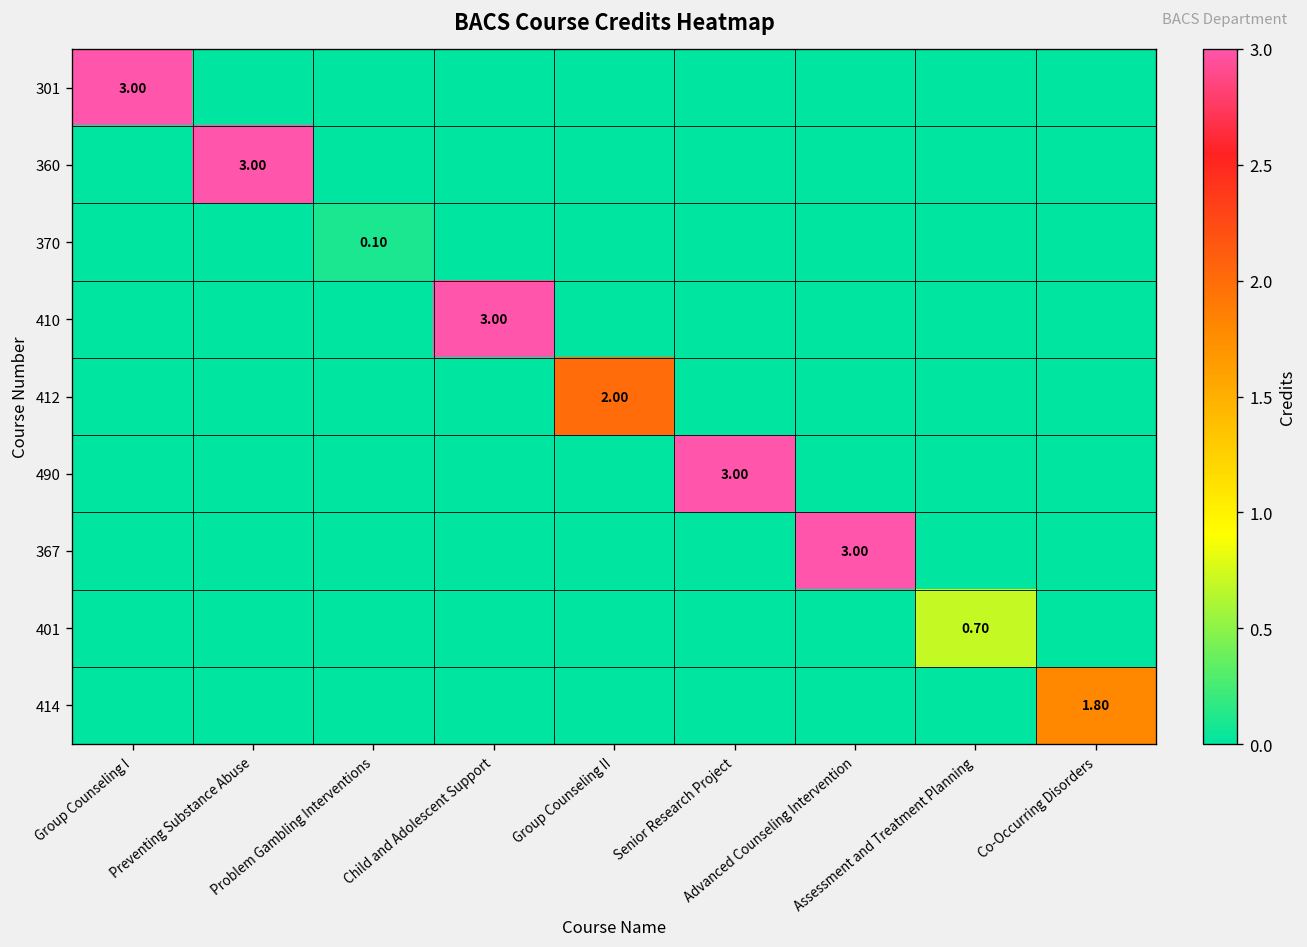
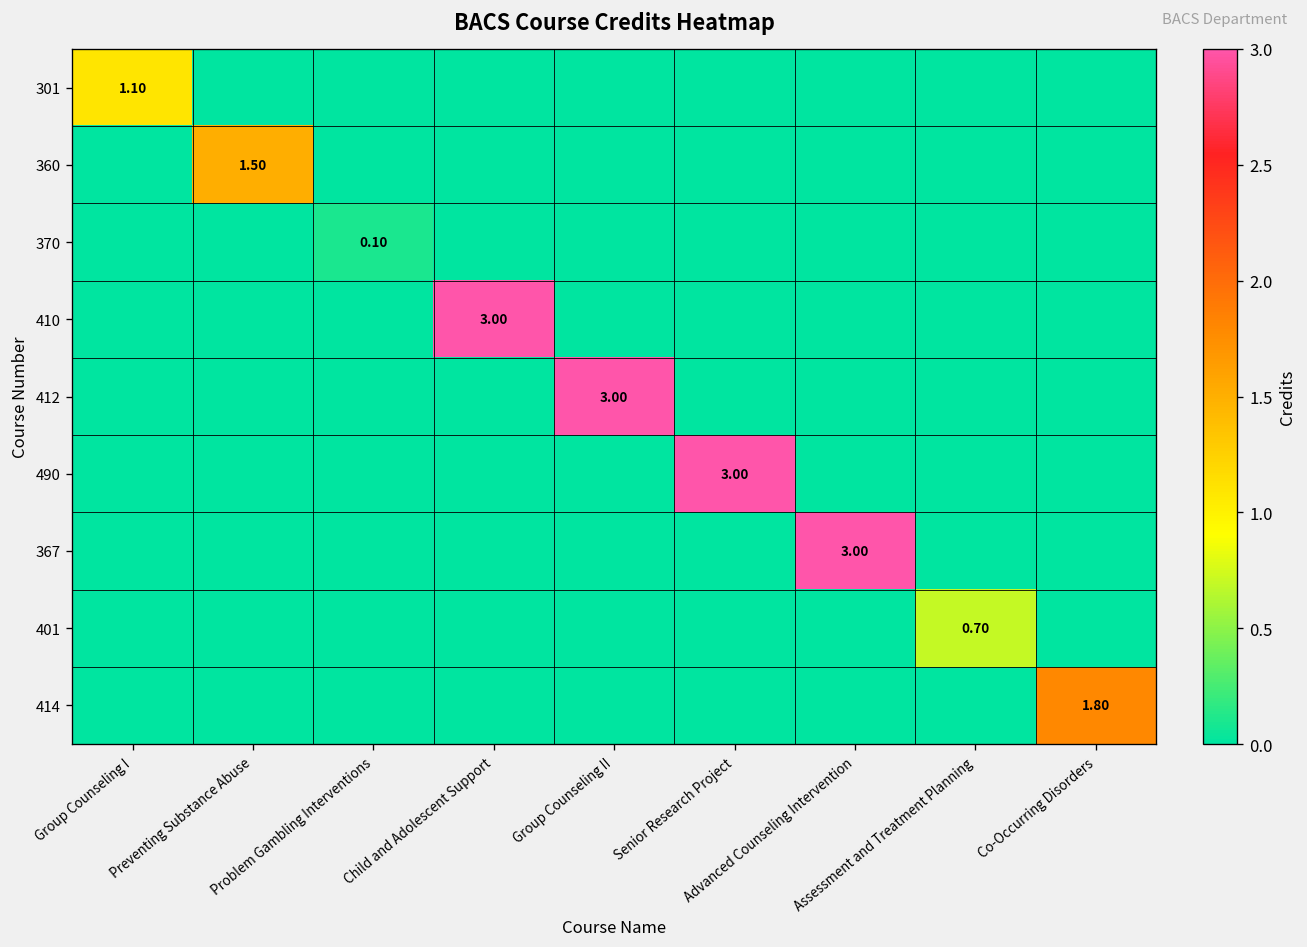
301, Group Counseling I: 3.00 -> 1.10
360, Preventing Substance Abuse: 3.00 -> 1.50
412, Group Counseling II: 2.00 -> 3.00
